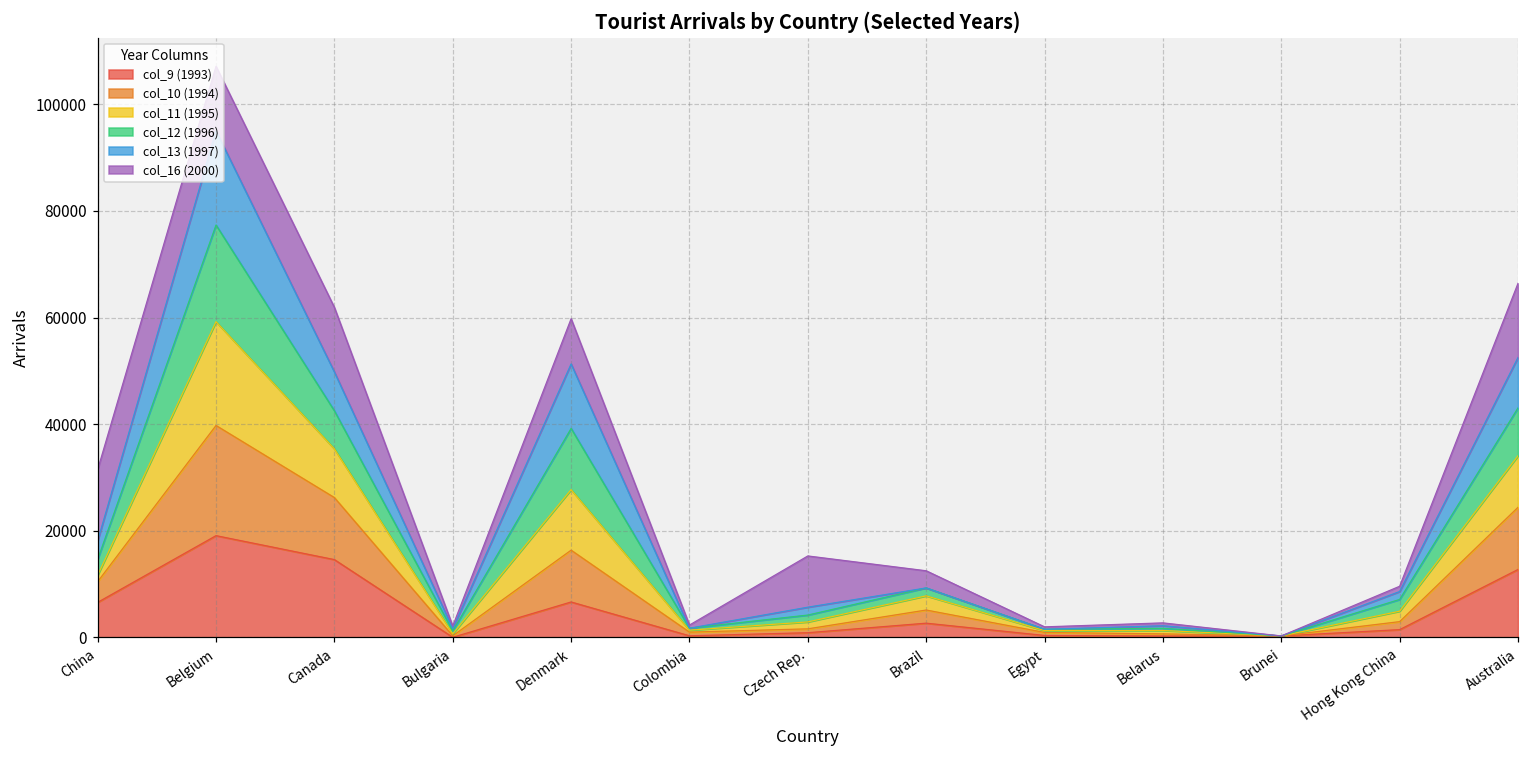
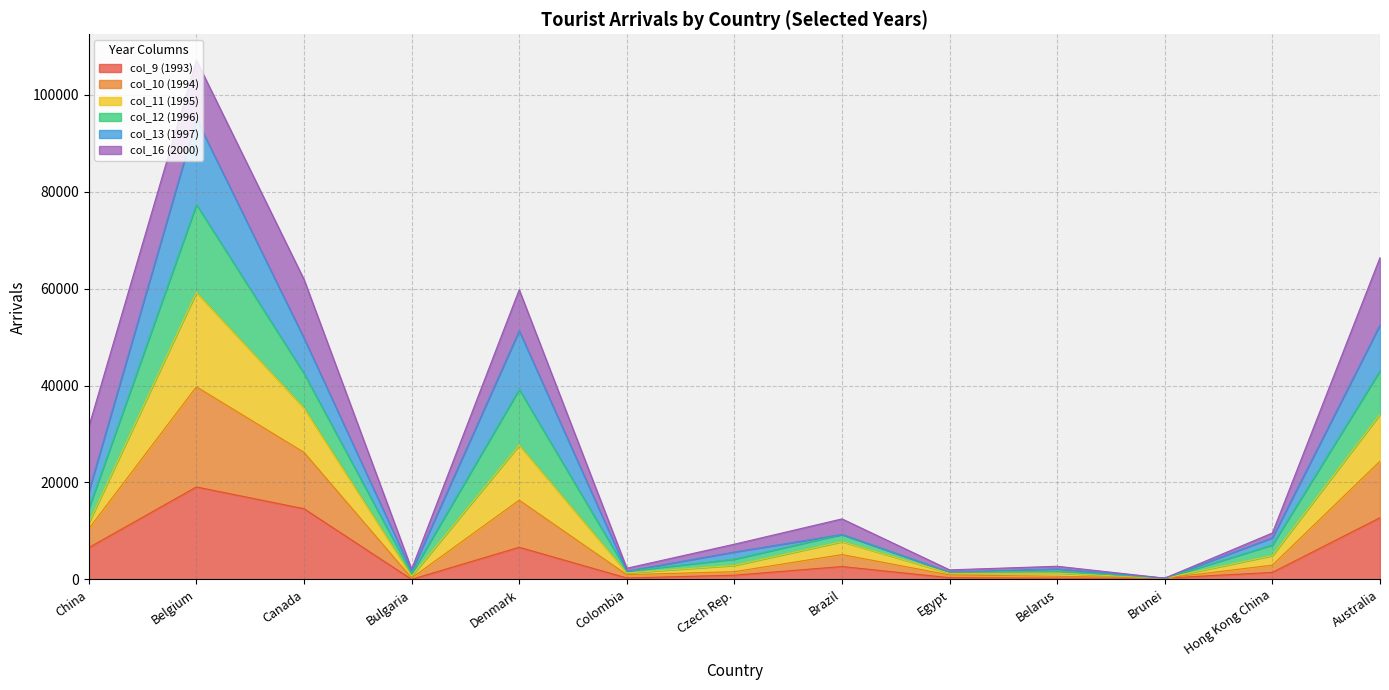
col_16 (2000), Czech Rep.: 10000 -> 2000
